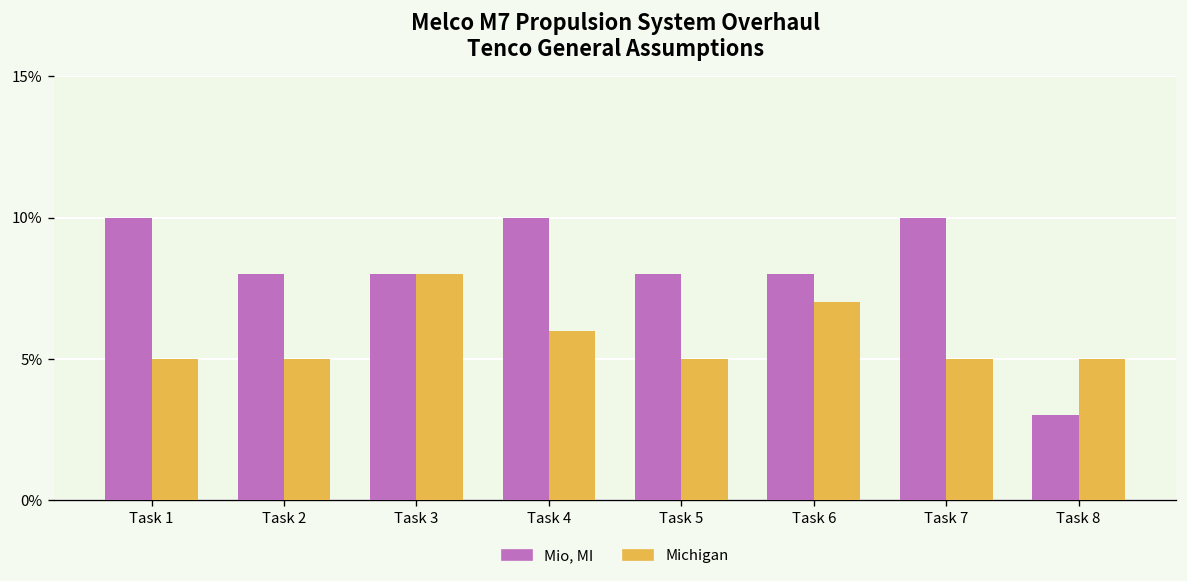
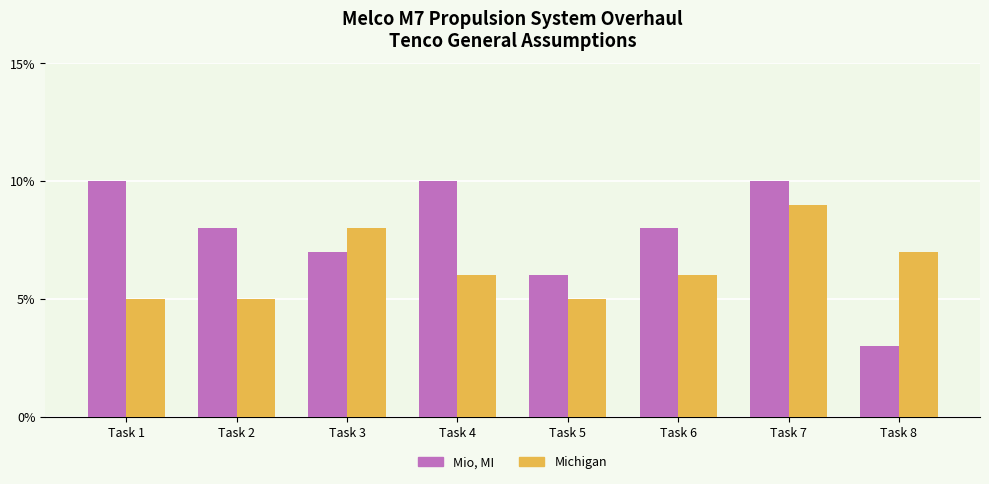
Mio, MI, Task 3: 8% -> 7%
Mio, MI, Task 5: 8% -> 6%
Michigan, Task 6: 7% -> 6%
Michigan, Task 7: 5% -> 9%
Michigan, Task 8: 5% -> 7%
